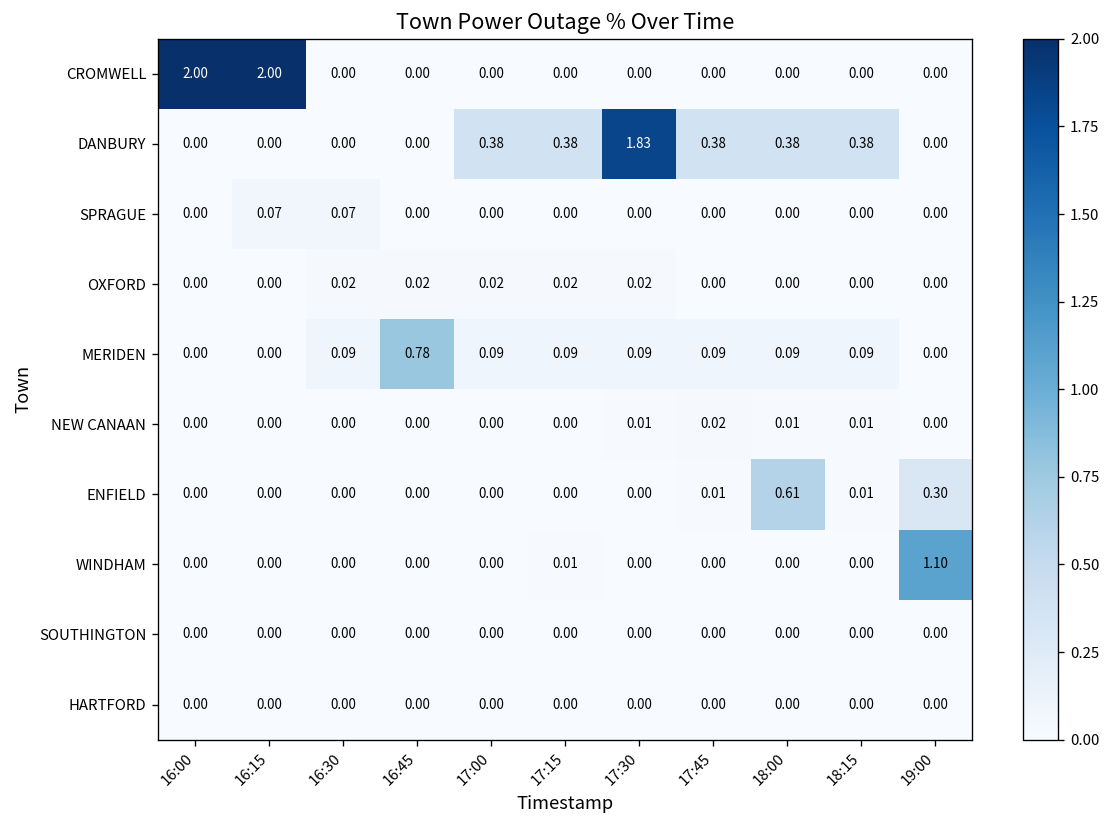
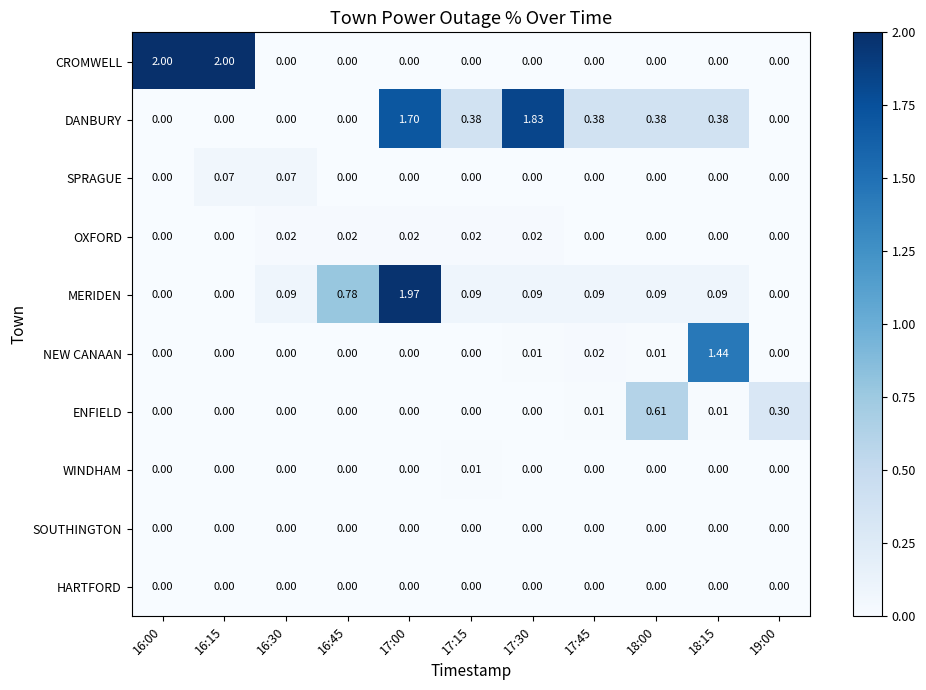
DANBURY, 17:00: 0.38 -> 1.70
MERIDEN, 17:00: 0.09 -> 1.97
NEW CANAAN, 18:15: 0.01 -> 1.44
WINDHAM, 19:00: 1.10 -> 0.00
